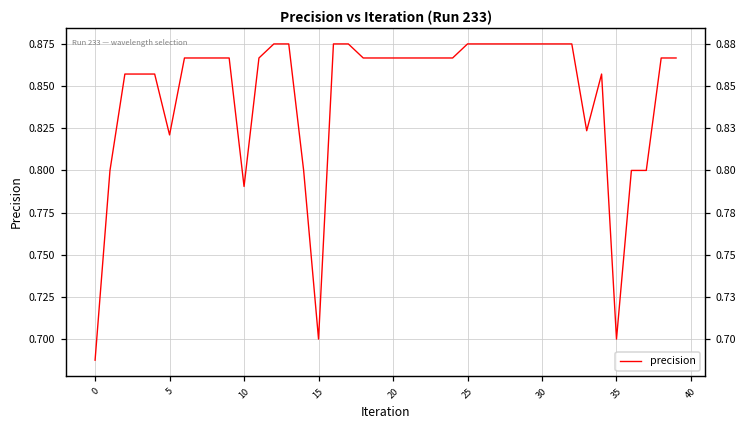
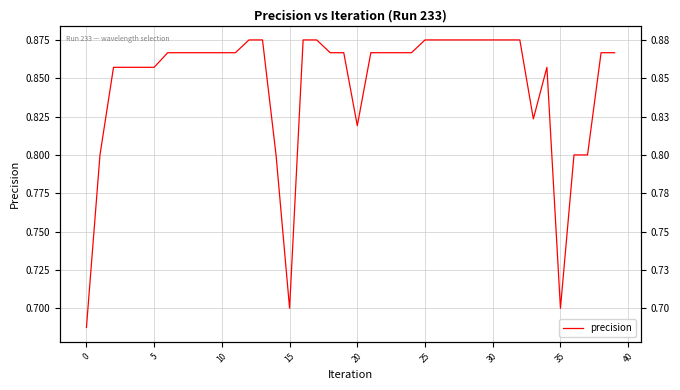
5: 0.821 -> 0.857
10: 0.790 -> 0.867
20: 0.867 -> 0.819
